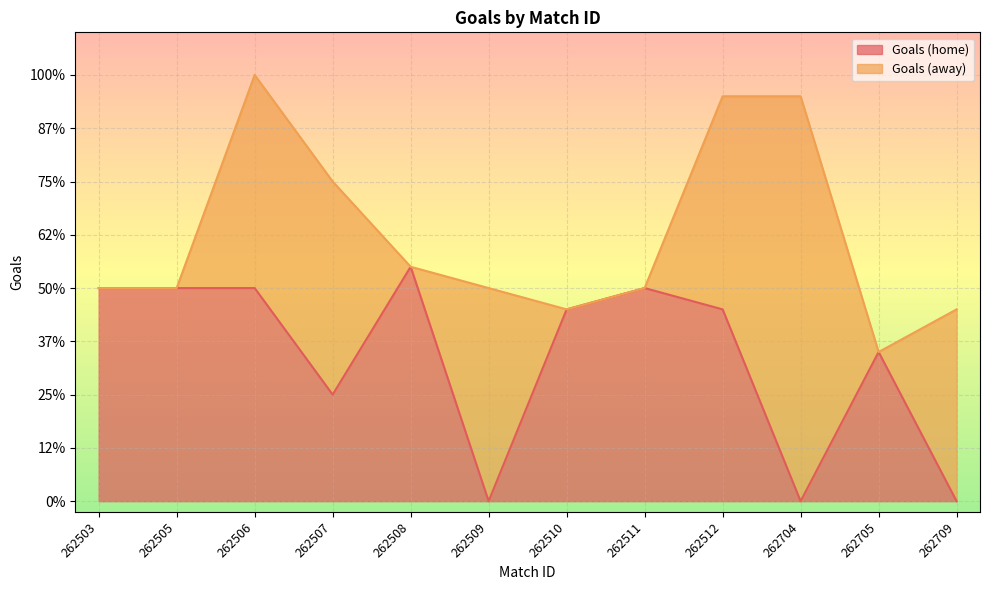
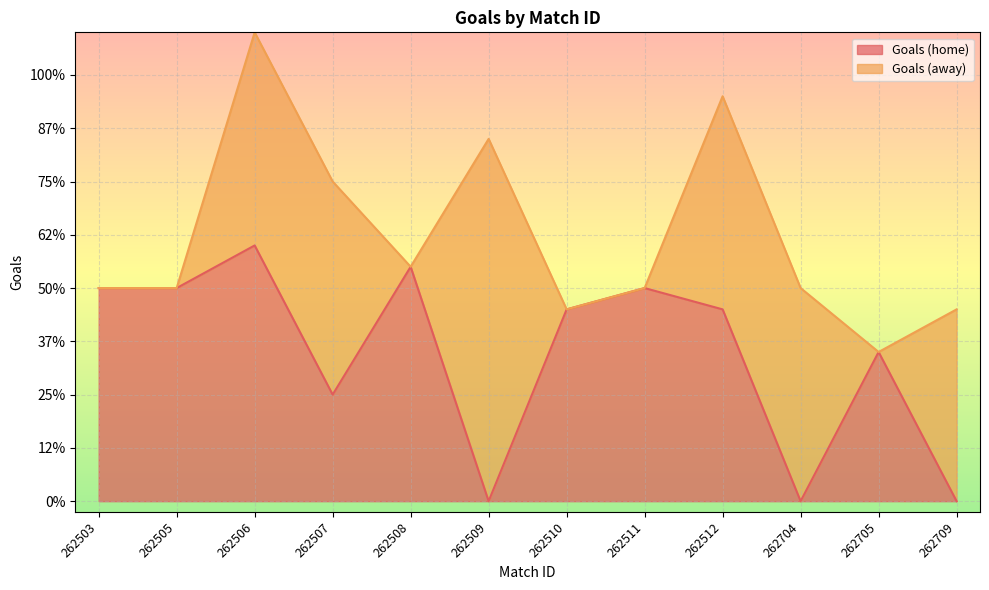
Goals (home), 262506: 50% -> 60%
Goals (away), 262509: 50% -> 85%
Goals (away), 262704: 95% -> 50%
